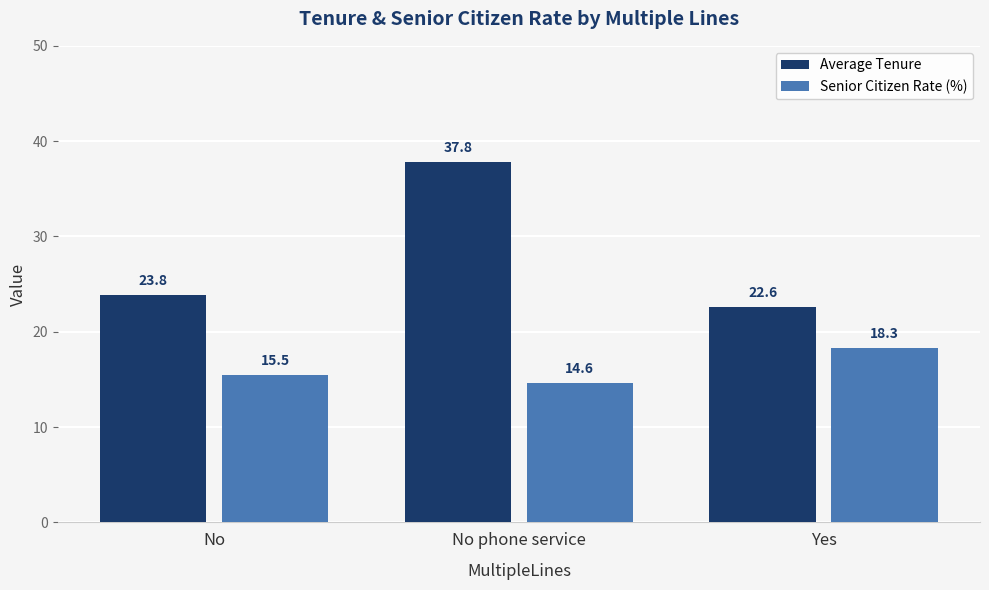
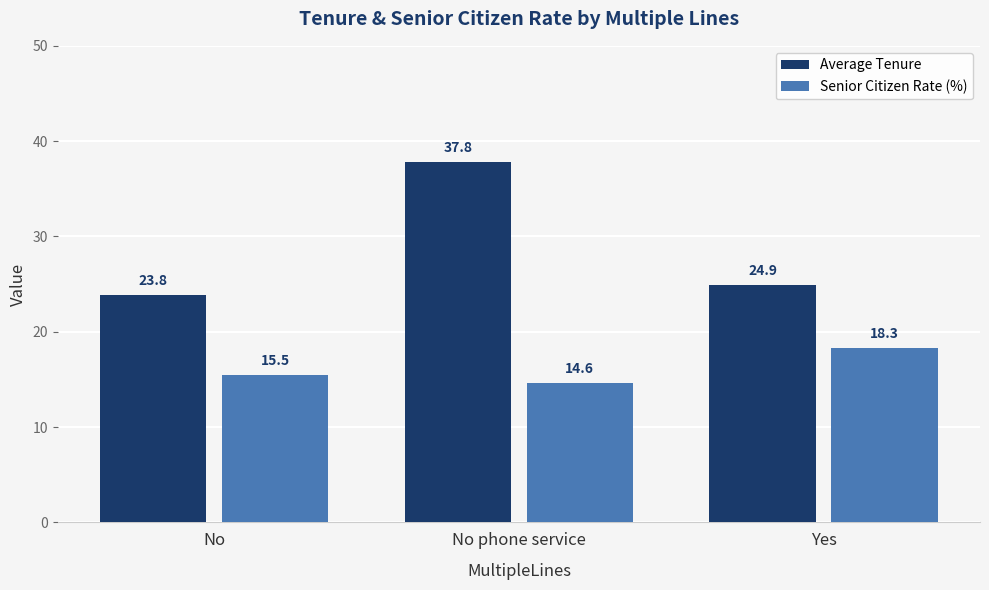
Average Tenure, Yes: 22.6 -> 24.9
